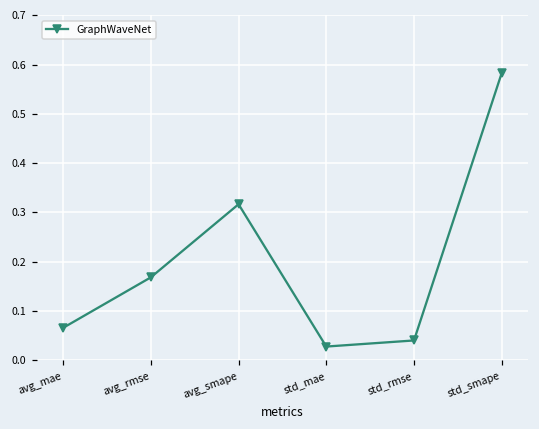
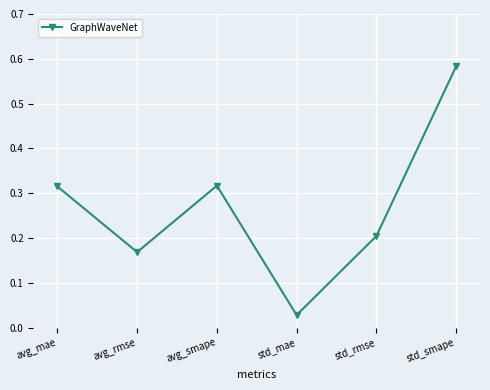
avg_mae: 0.07 -> 0.31
std_rmse: 0.04 -> 0.20
